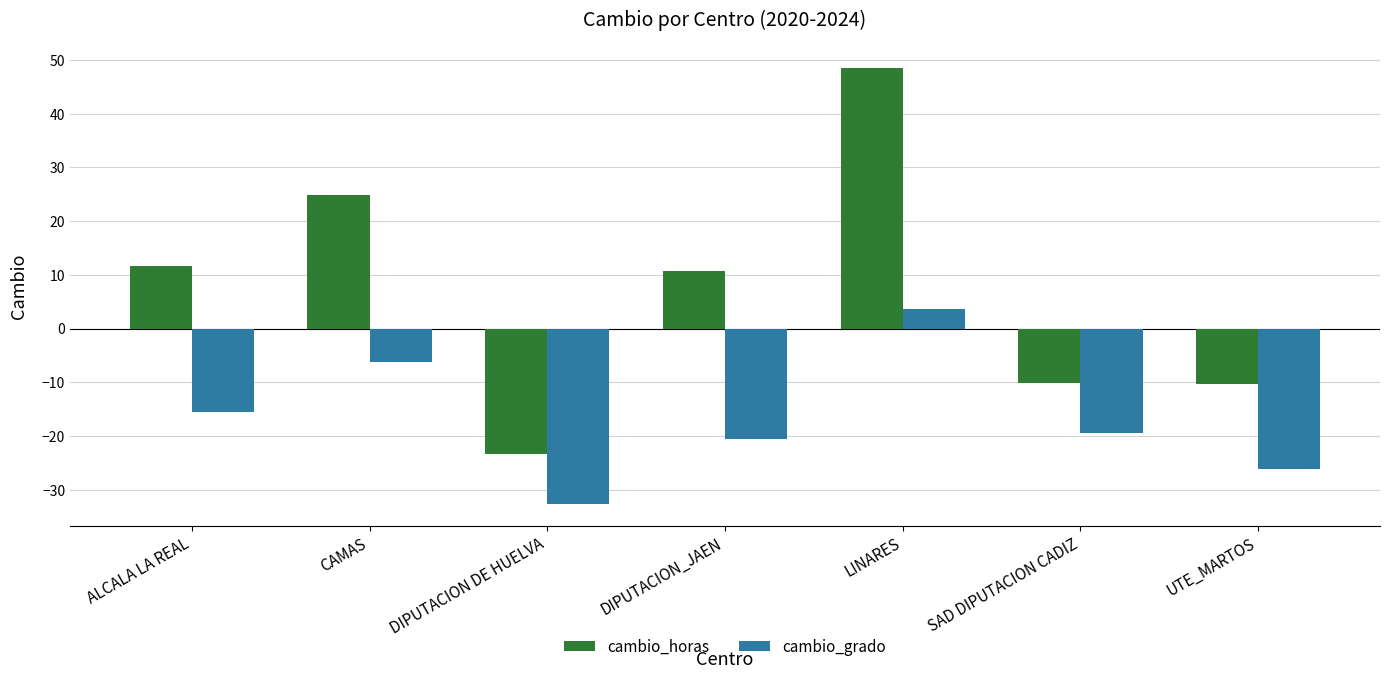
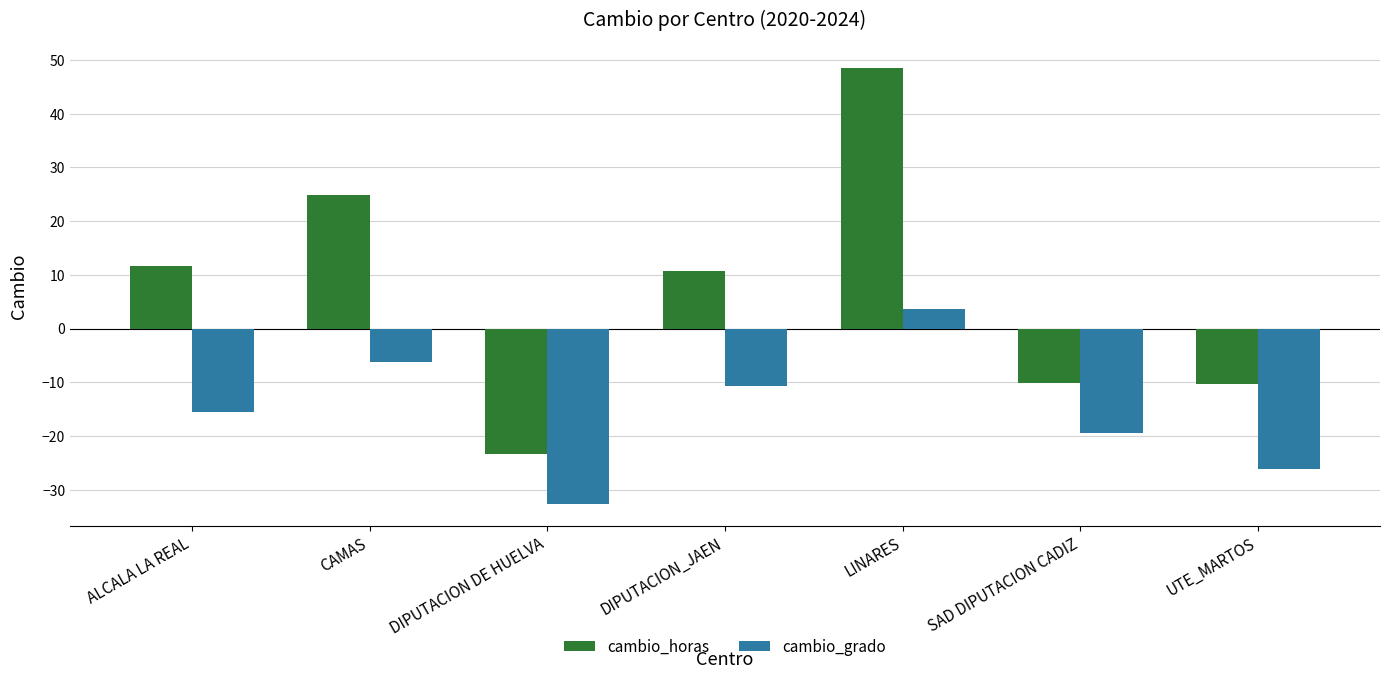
cambio_grado, DIPUTACION_JAEN: -21 -> -11
